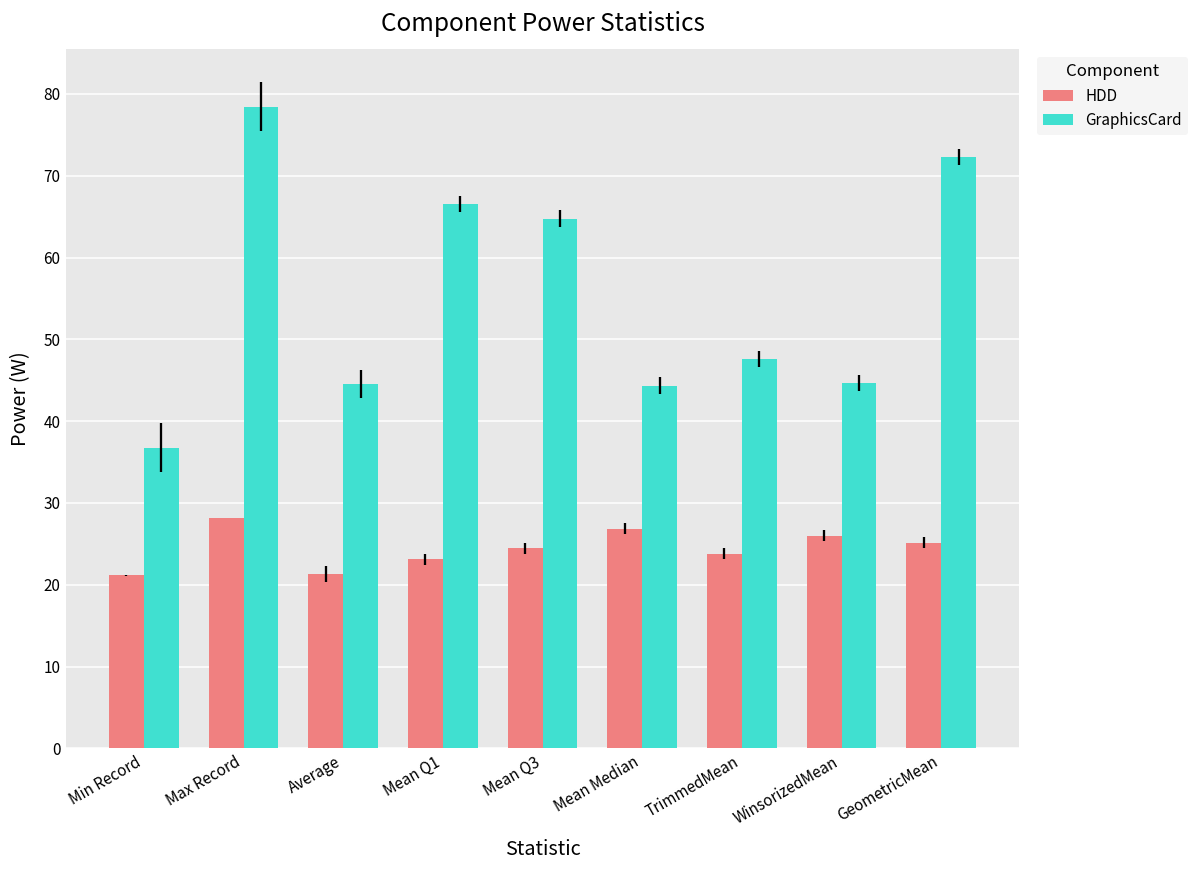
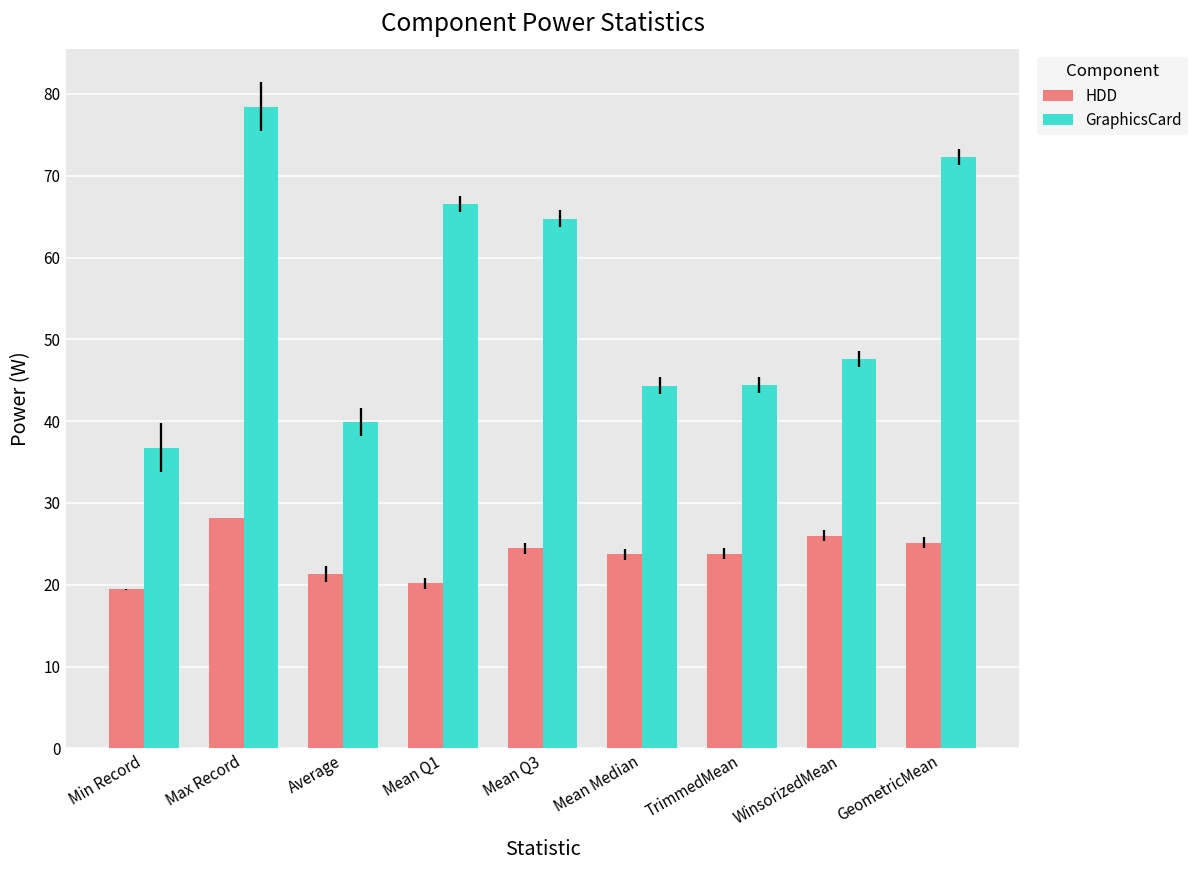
HDD, Min Record: 21 -> 19
GraphicsCard, Average: 45 -> 40
HDD, Mean Q1: 23 -> 20
HDD, Mean Median: 27 -> 24
GraphicsCard, TrimmedMean: 48 -> 44
GraphicsCard, WinsorizedMean: 45 -> 48
